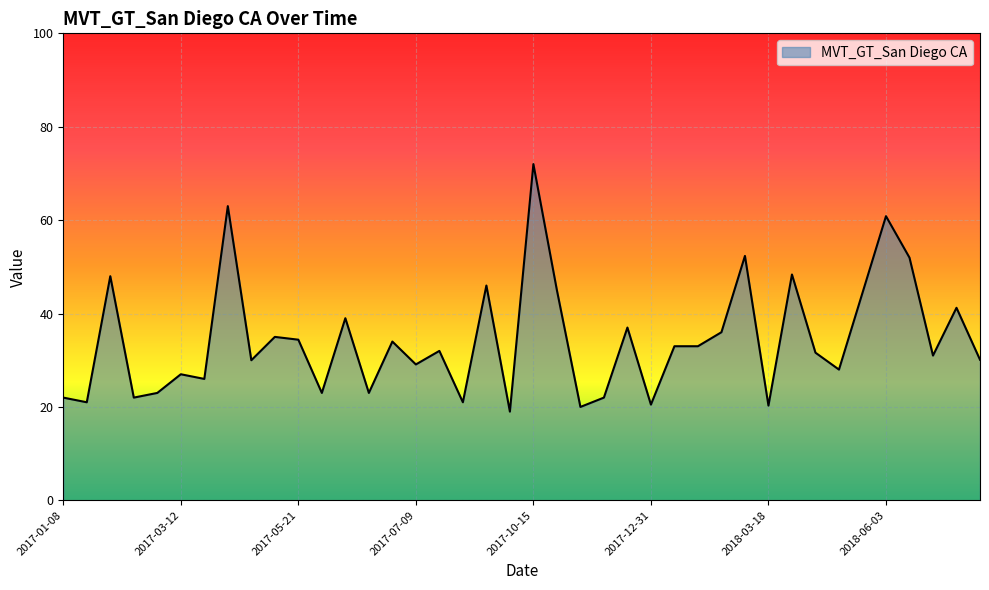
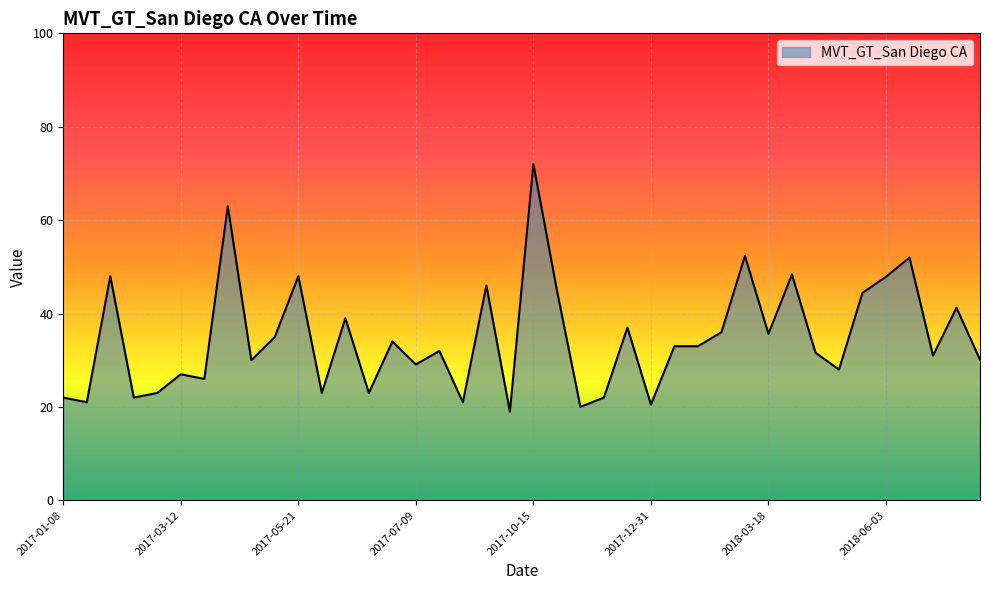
2017-05-21: 34 -> 48
2018-03-18: 20 -> 36
2018-06-03: 61 -> 48
